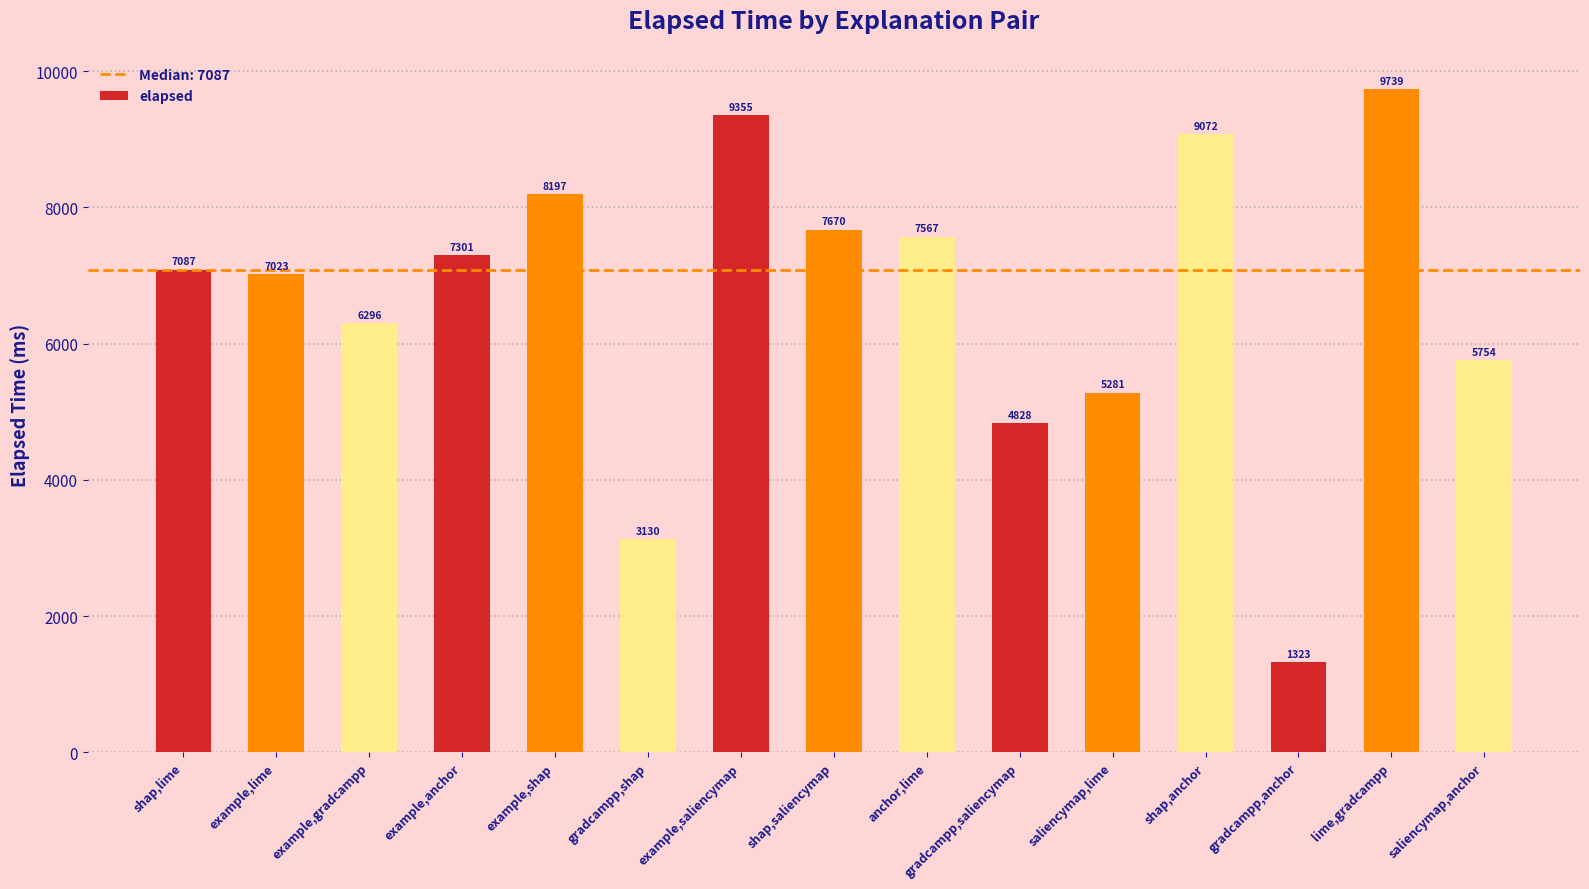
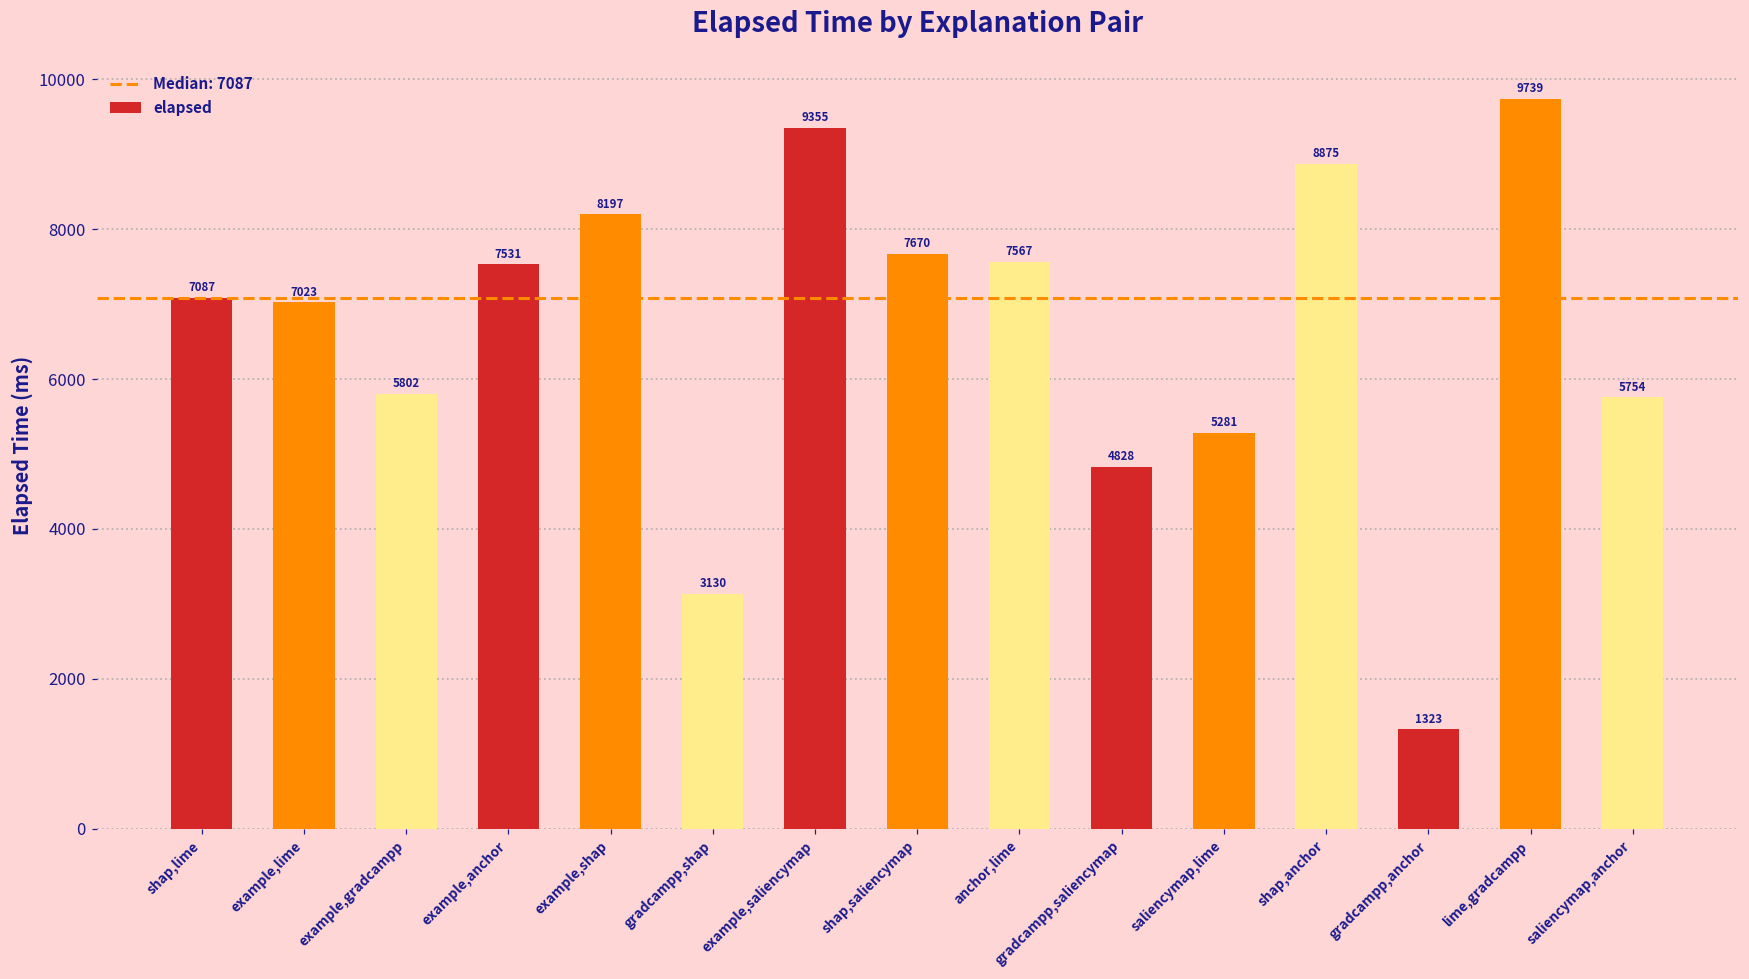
example,gradcampp: 6296 -> 5802
example,anchor: 7301 -> 7531
shap,anchor: 9072 -> 8875
